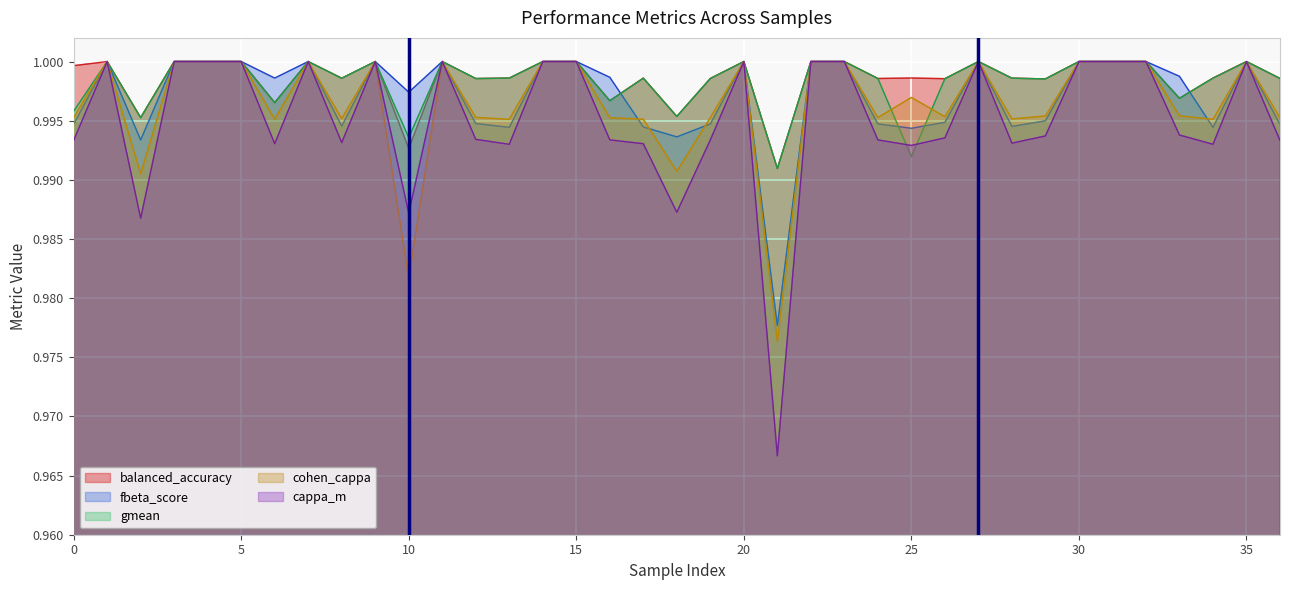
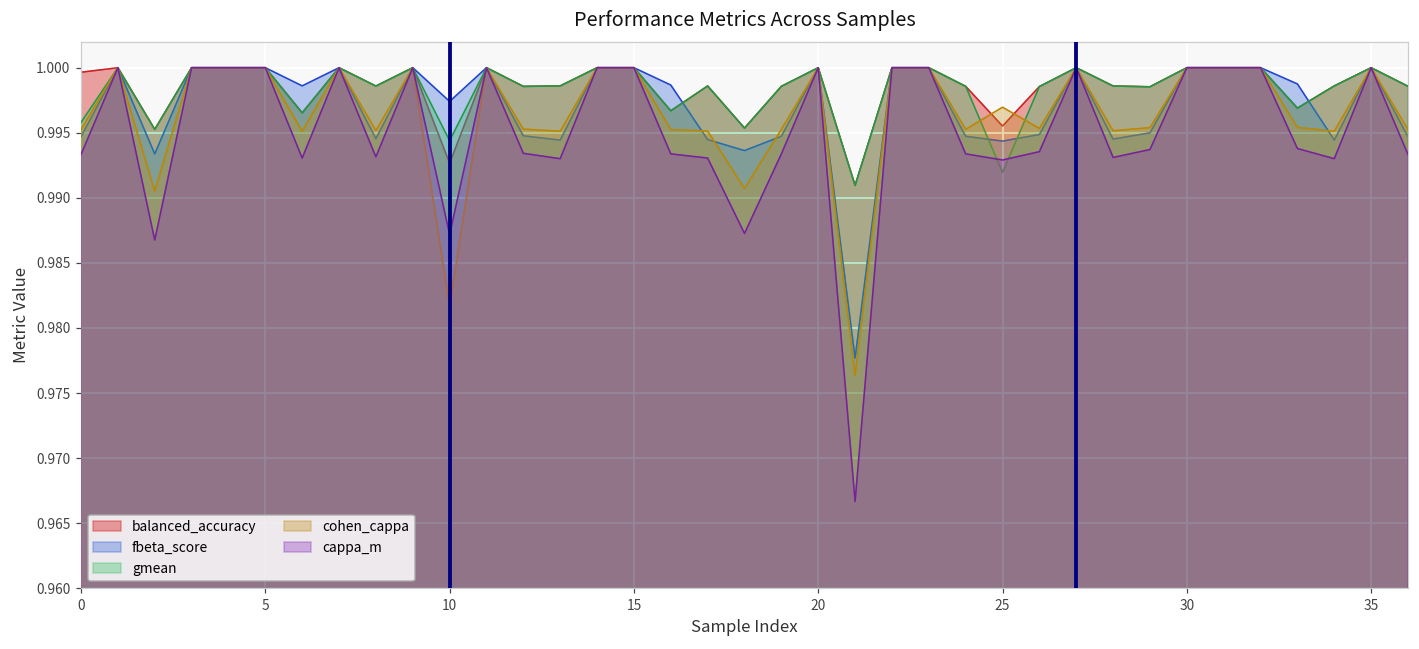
gmean, 10: 0.9936 -> 0.9944
balanced_accuracy, 25: 0.9986 -> 0.9955
